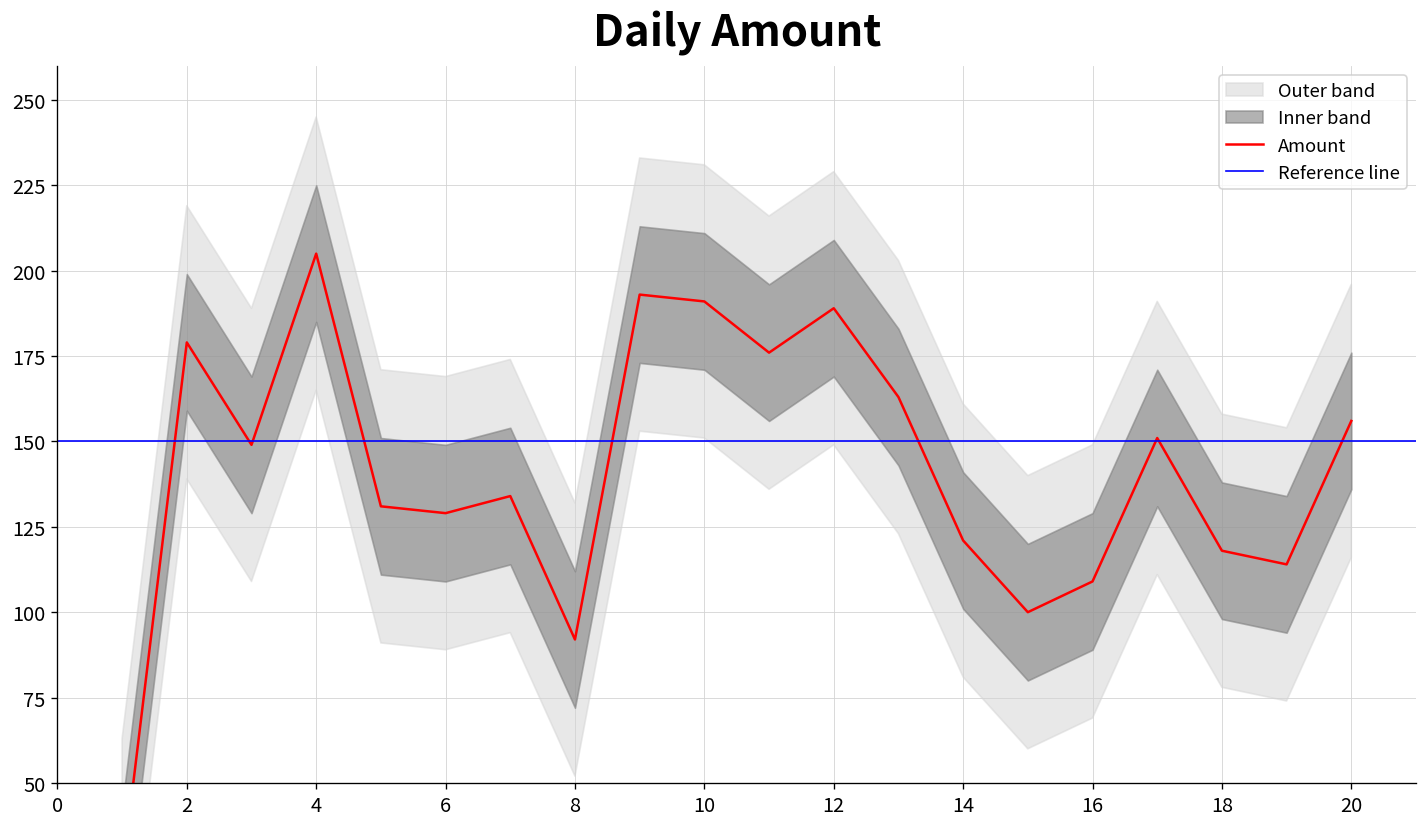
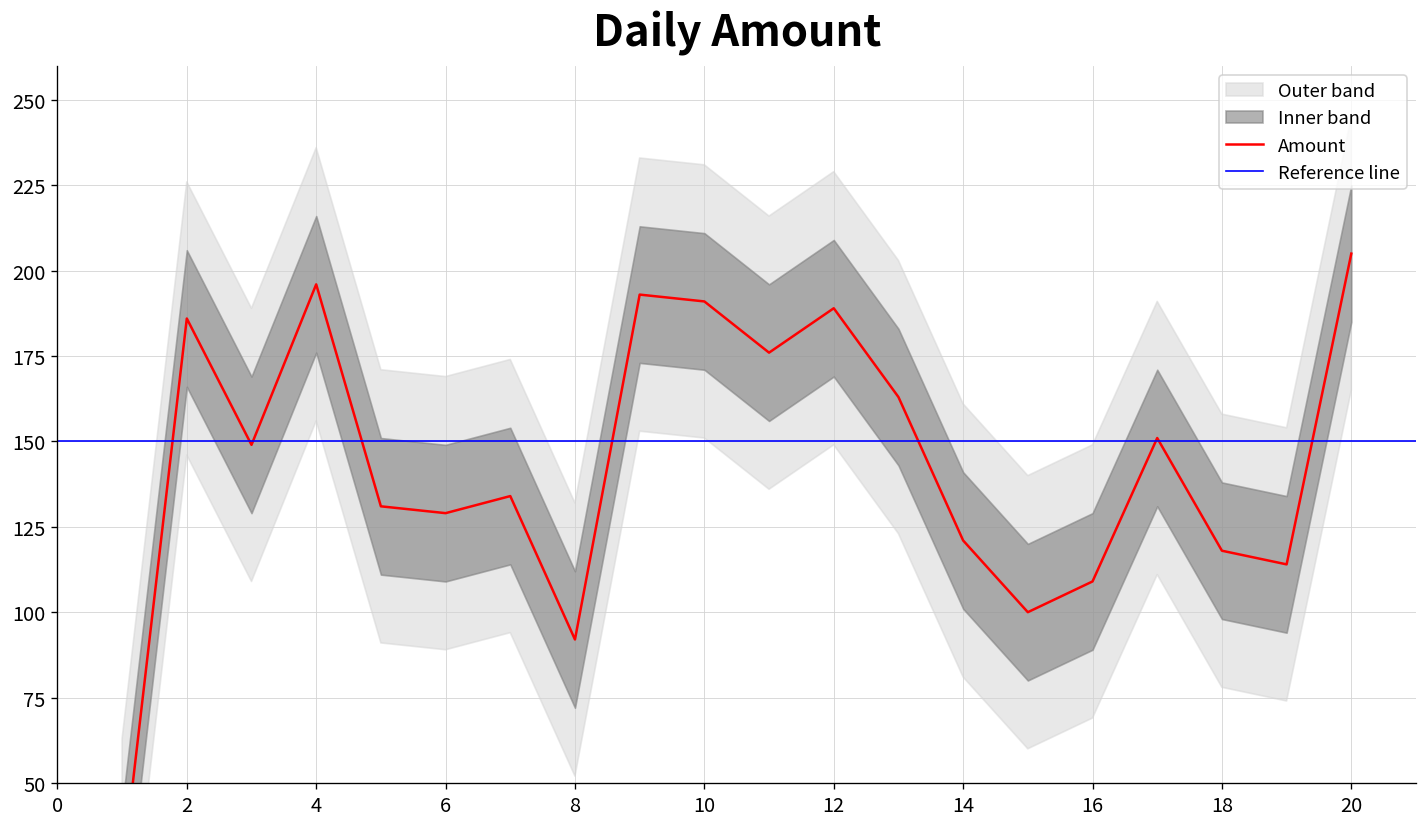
Amount, 2: 179 -> 186
Amount, 4: 205 -> 196
Amount, 20: 156 -> 205
